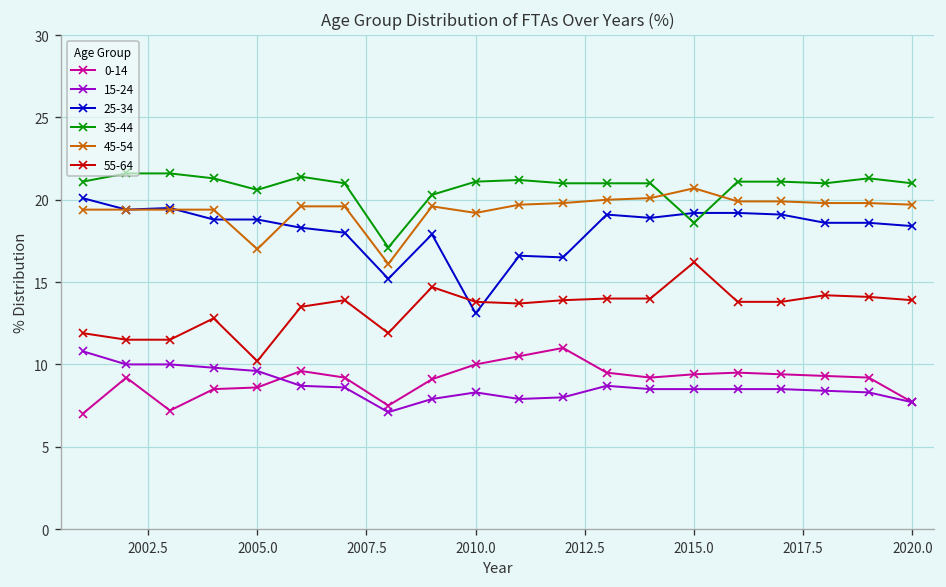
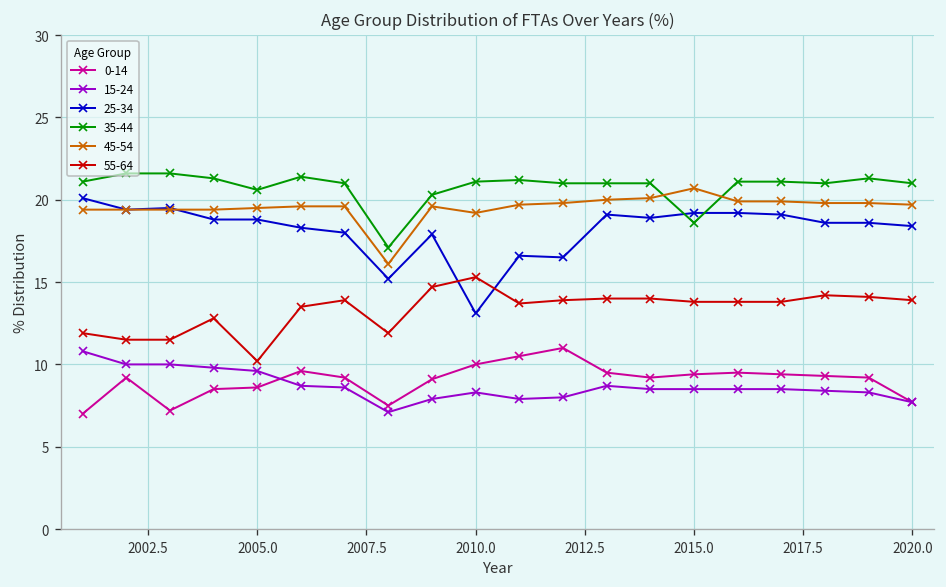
45-54, 2005.0: 17.0 -> 19.5
55-64, 2010.0: 13.8 -> 15.3
55-64, 2015.0: 16.2 -> 13.8
